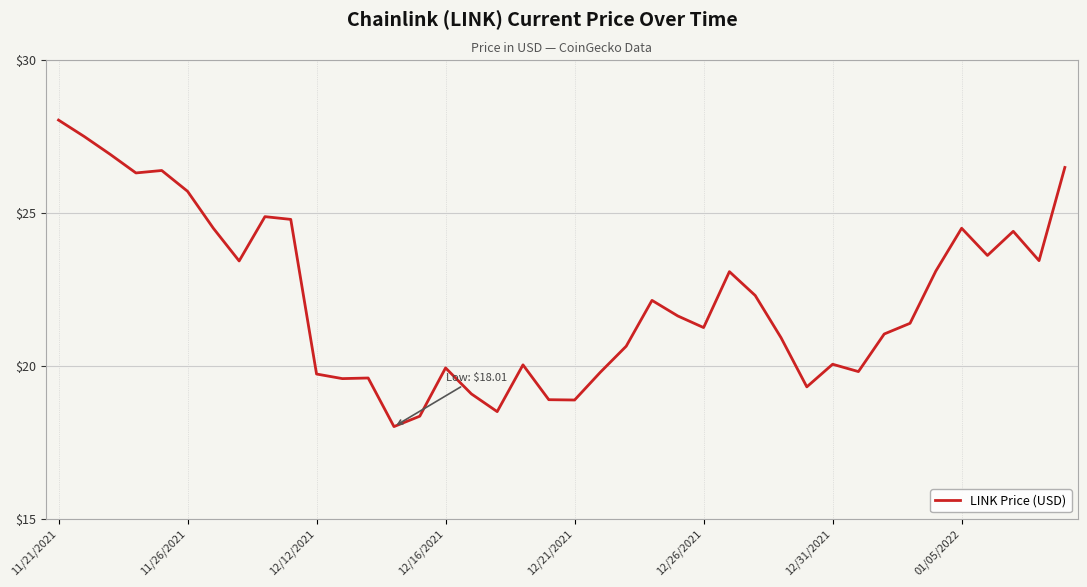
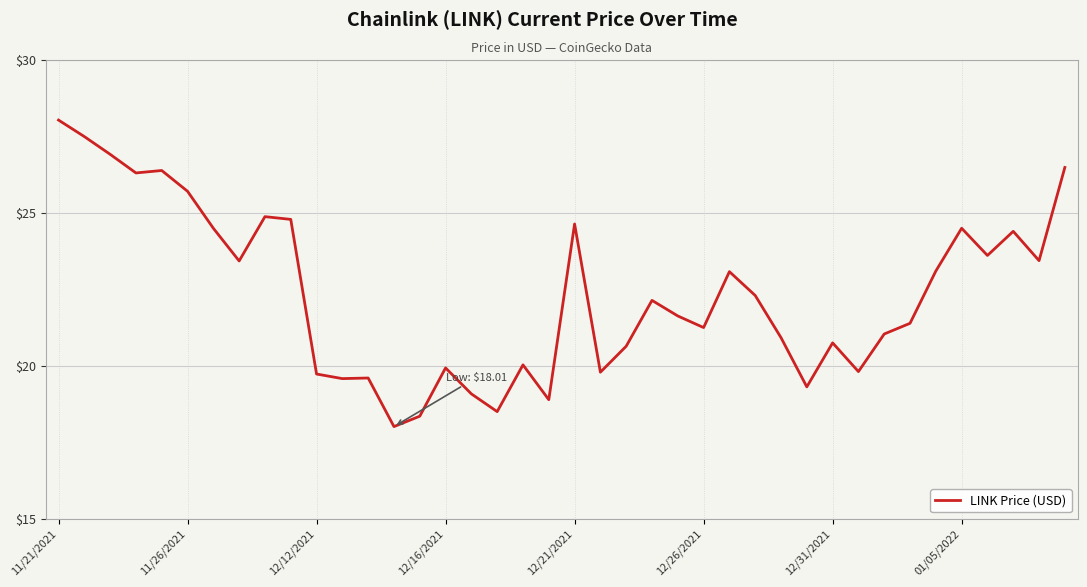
12/21/2021: $18.9 -> $24.6
12/31/2021: $20.1 -> $20.8
